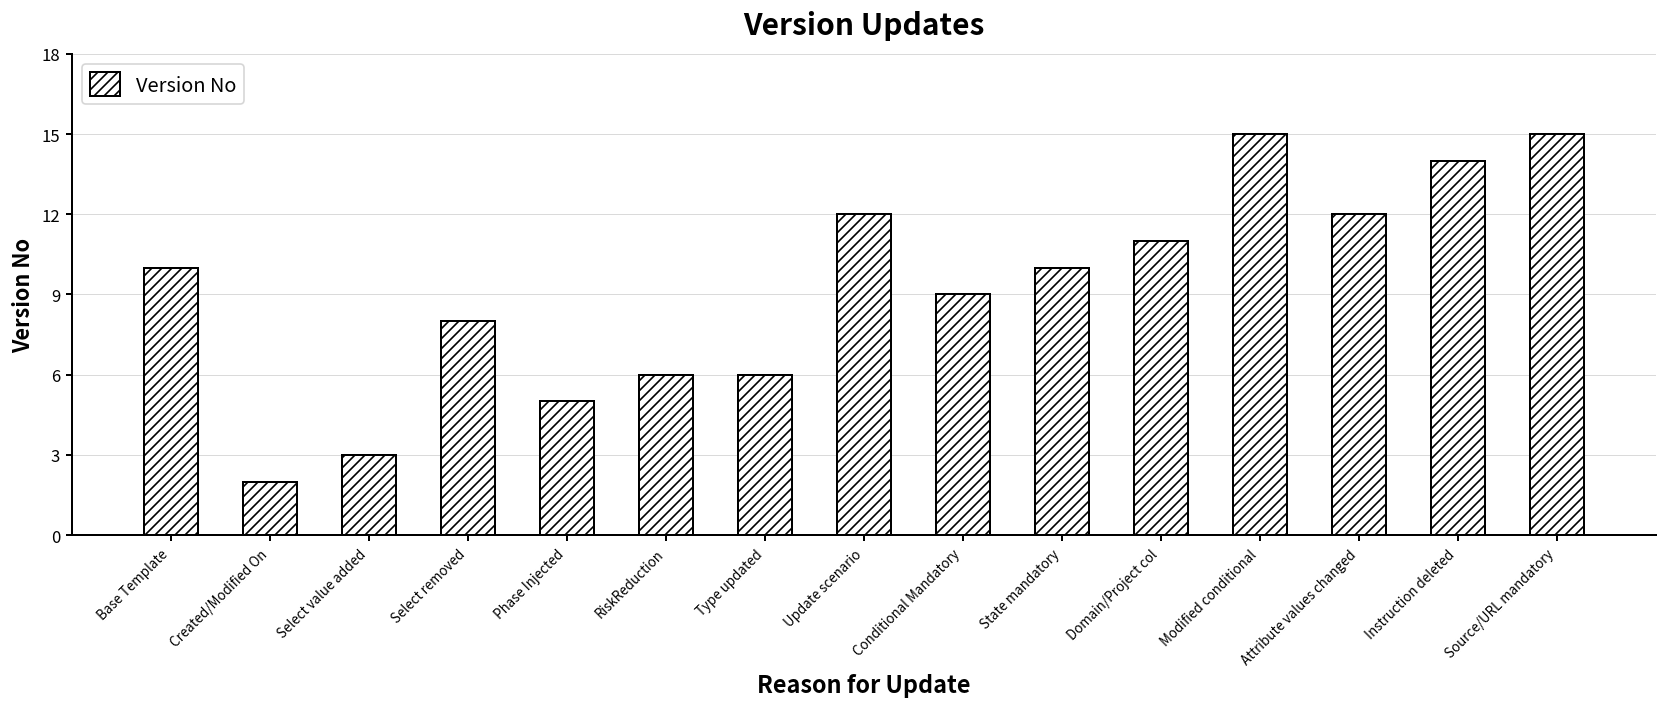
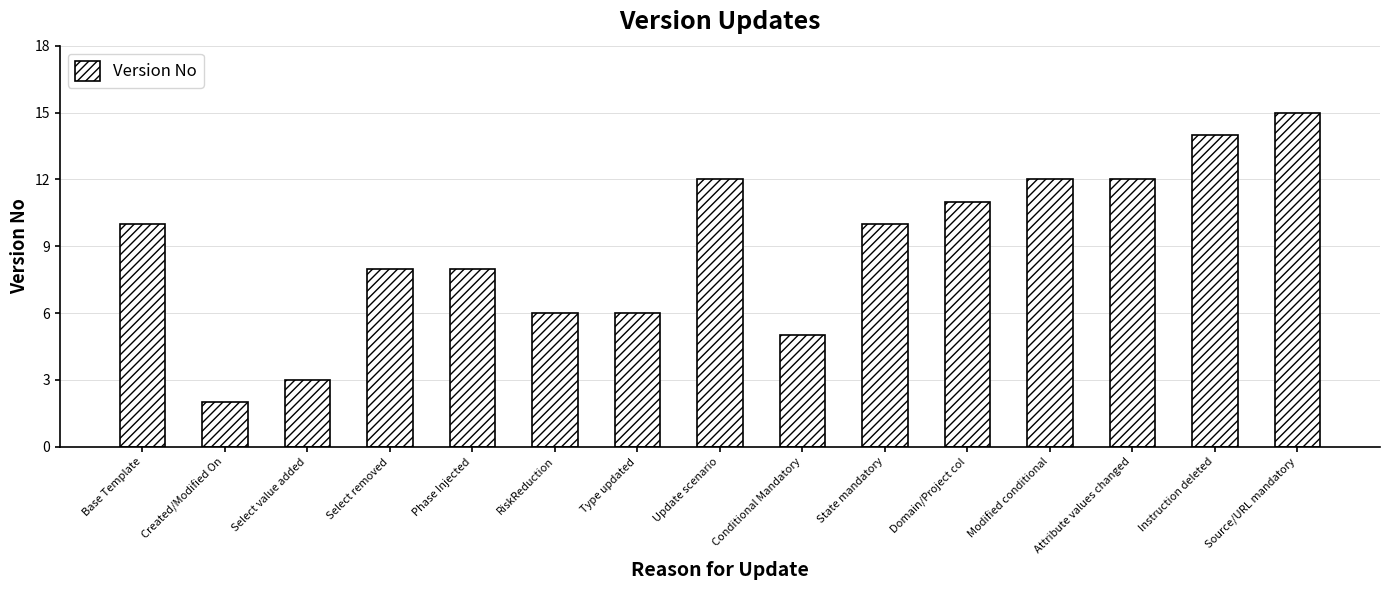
Phase Injected: 5 -> 8
Conditional Mandatory: 9 -> 5
Modified conditional: 15 -> 12
